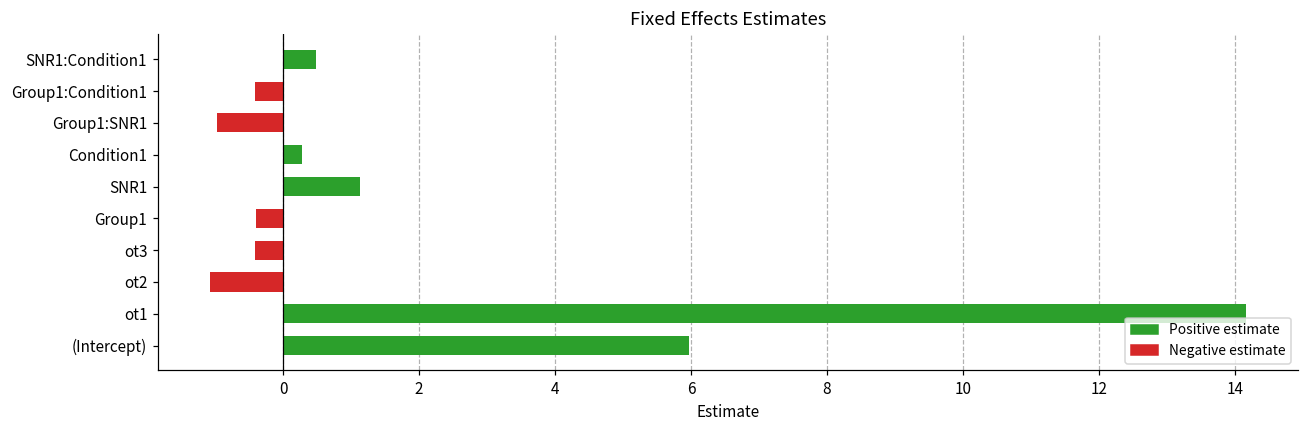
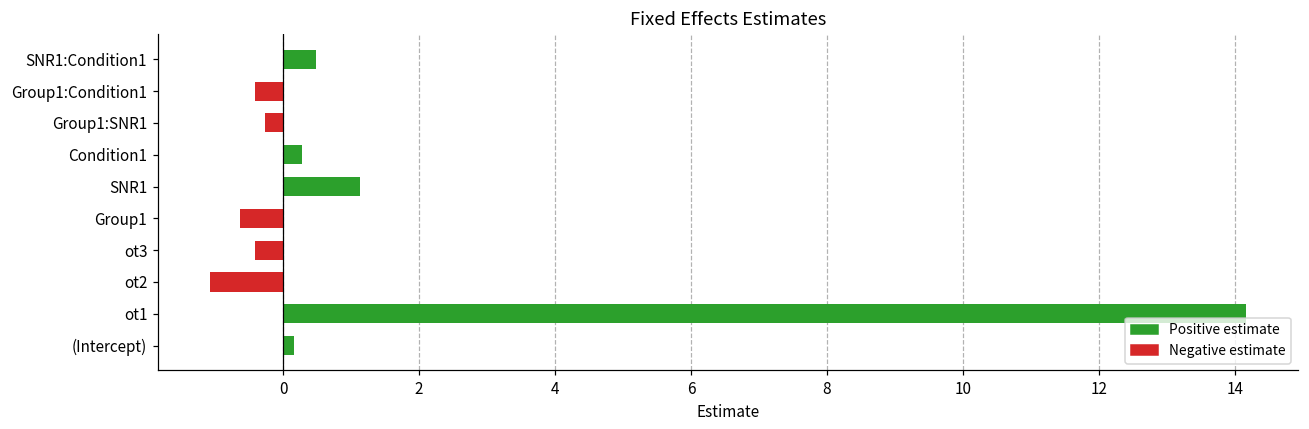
Group1:SNR1: -1.0 -> -0.3
Group1: -0.4 -> -0.6
(Intercept): 6.0 -> 0.2
